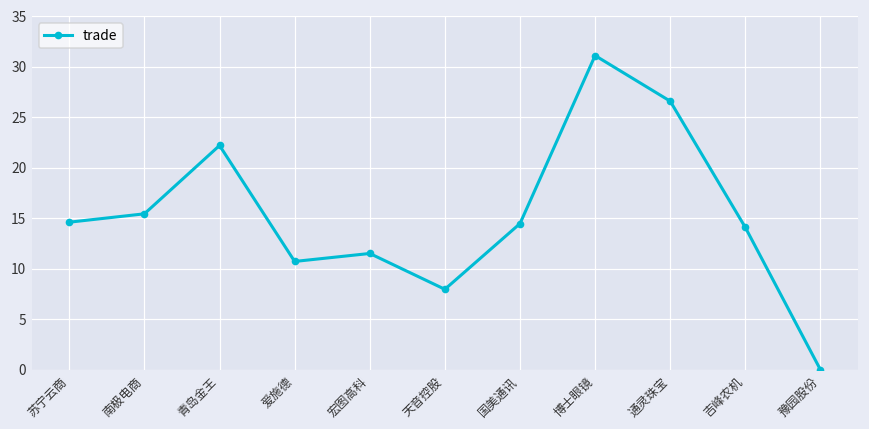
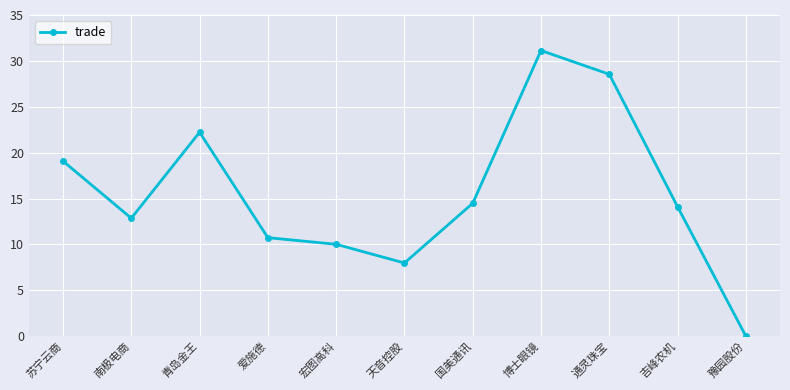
苏宁云商: 15 -> 19
南极电商: 15 -> 13
宏图高科: 12 -> 10
通灵珠宝: 27 -> 29
